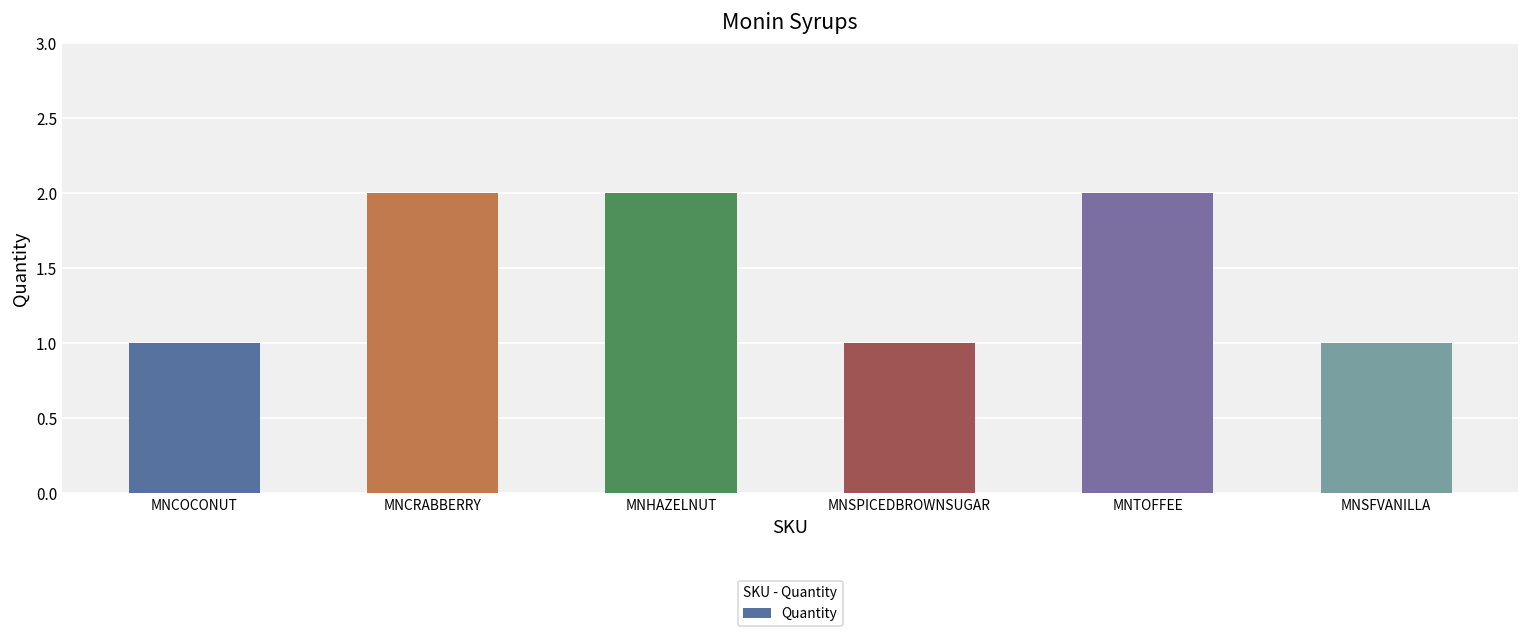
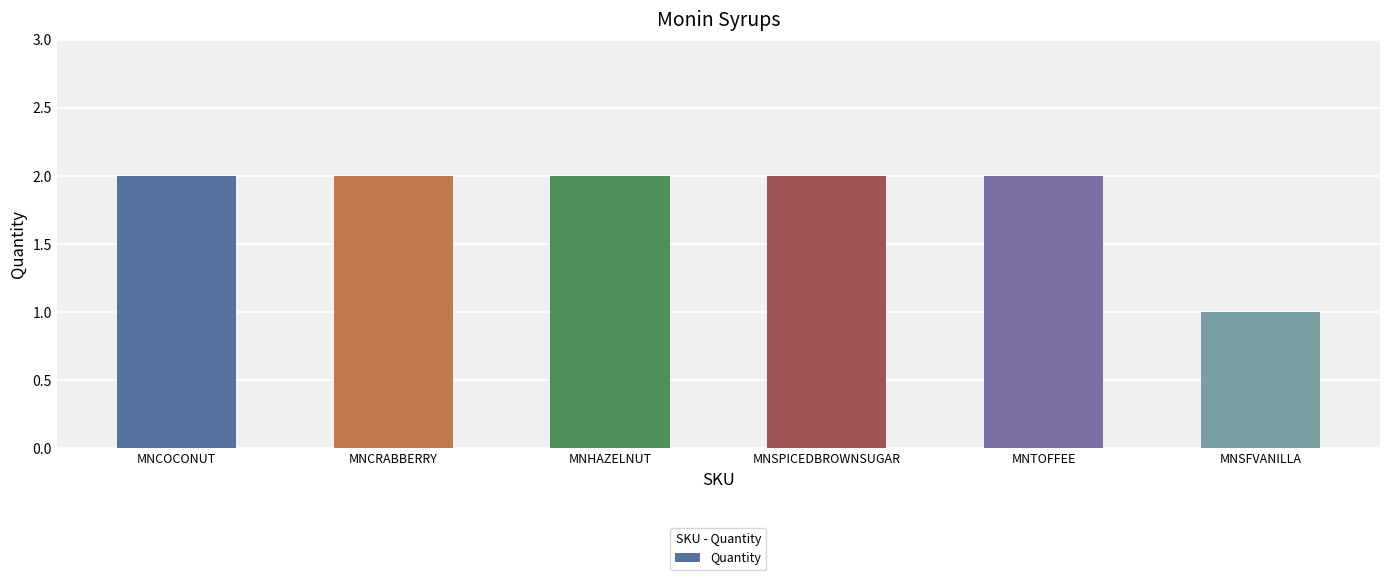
MNCOCONUT: 1 -> 2
MNSPICEDBROWNSUGAR: 1 -> 2
